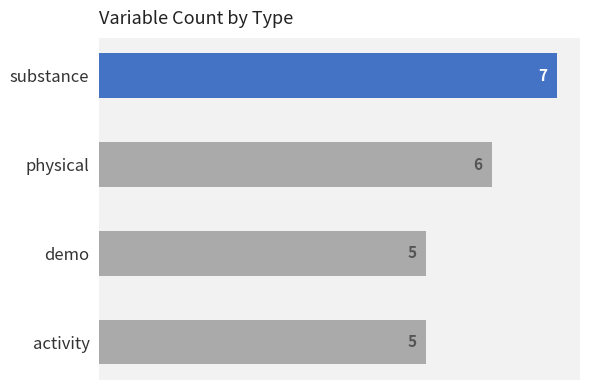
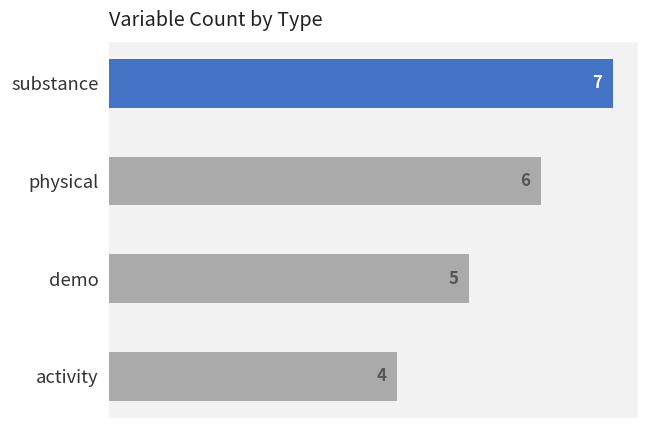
activity: 5 -> 4
